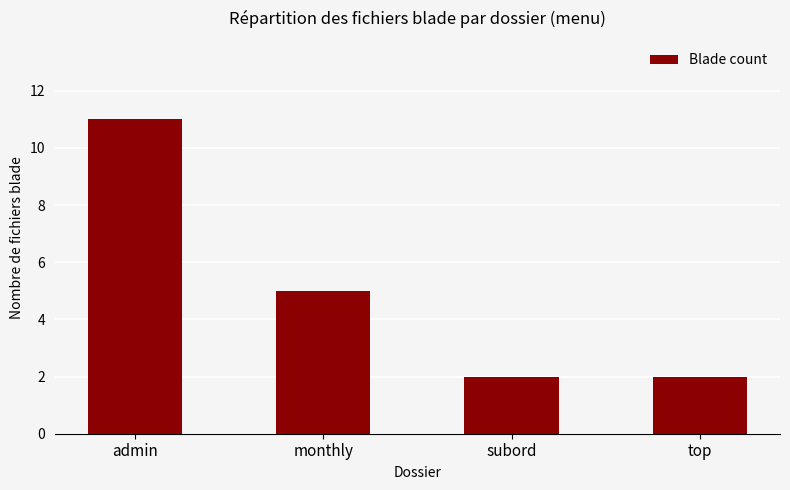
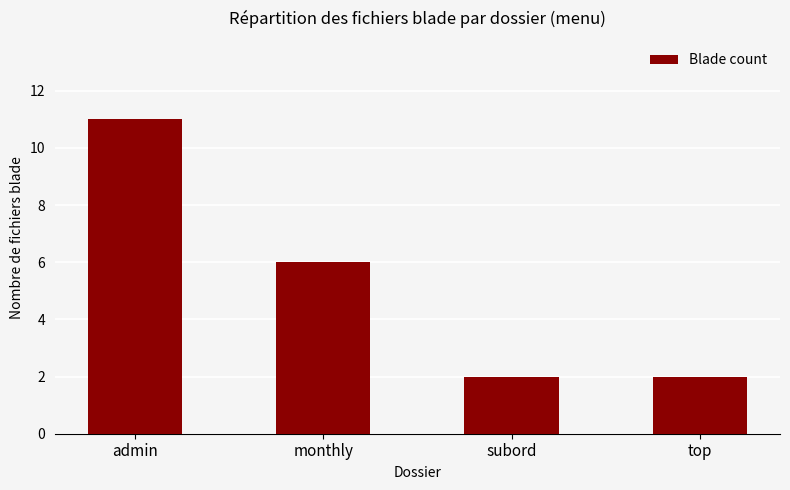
monthly: 5 -> 6
